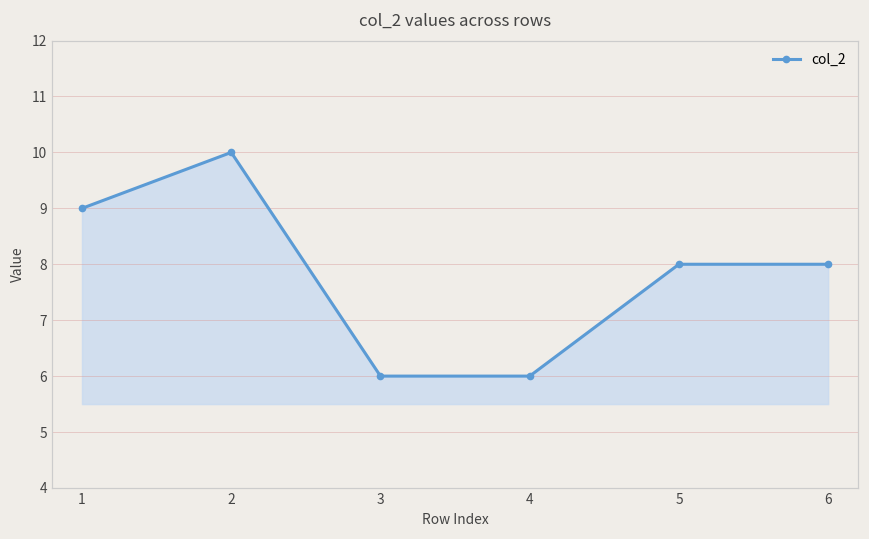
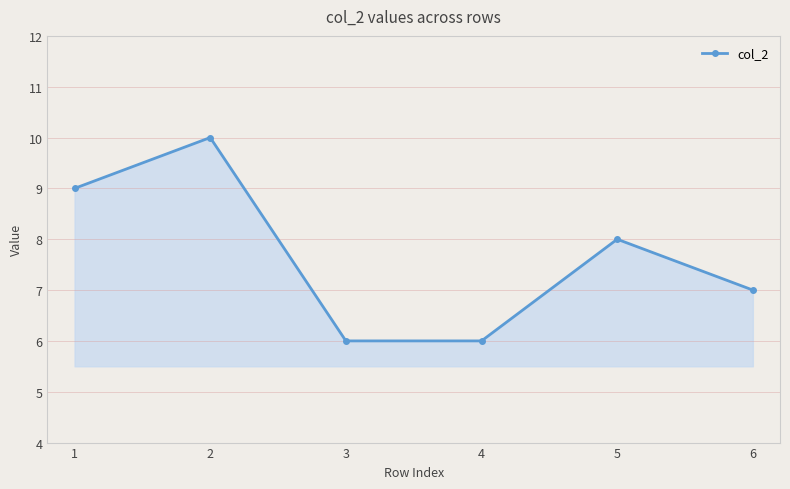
6: 8 -> 7
